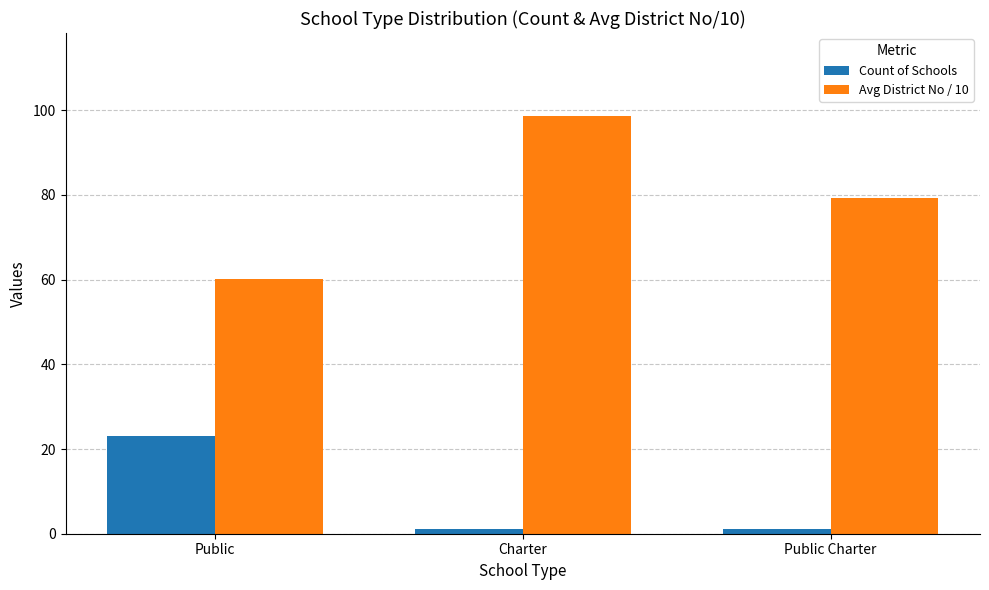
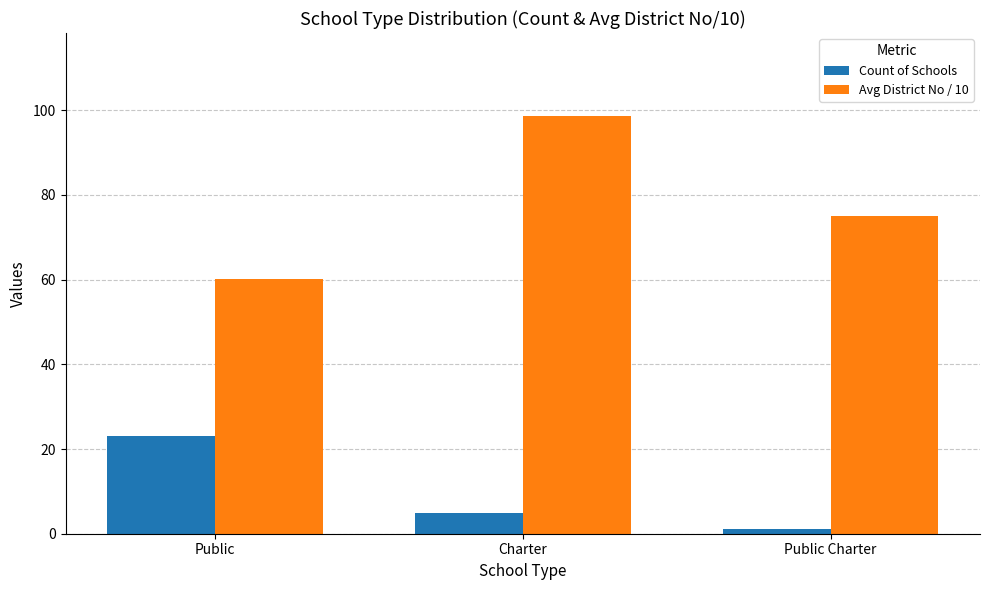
Count of Schools, Charter: 1 -> 5
Avg District No / 10, Public Charter: 79 -> 75
